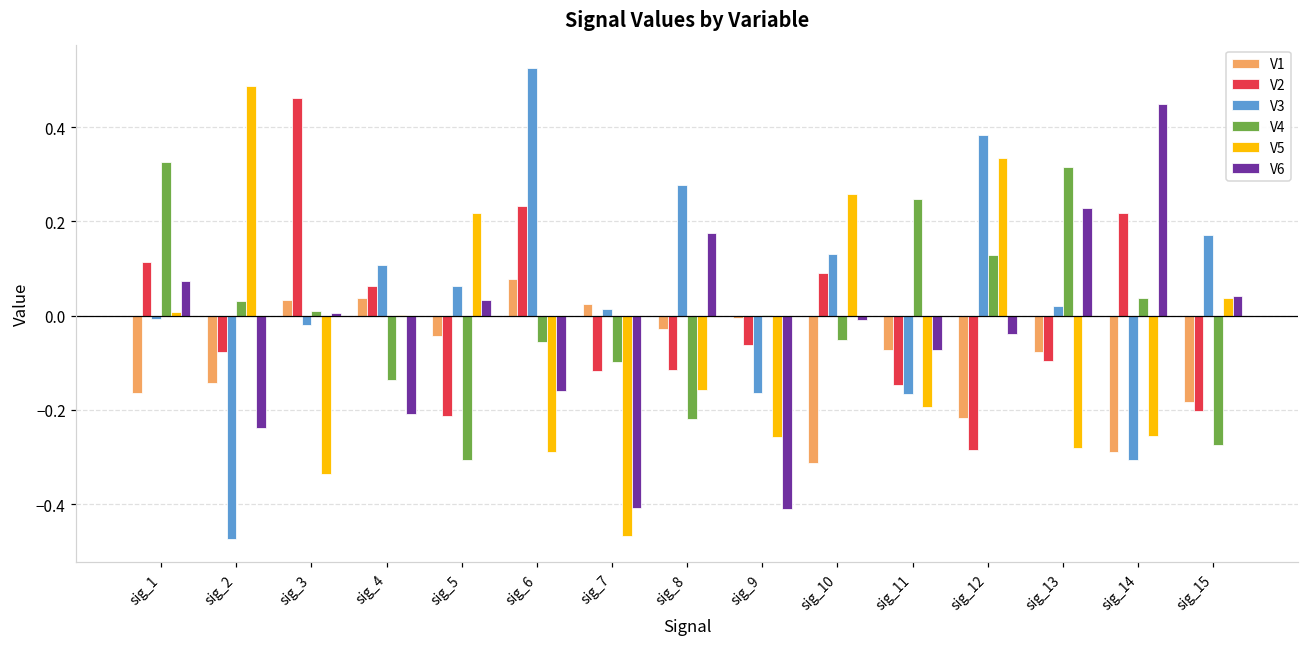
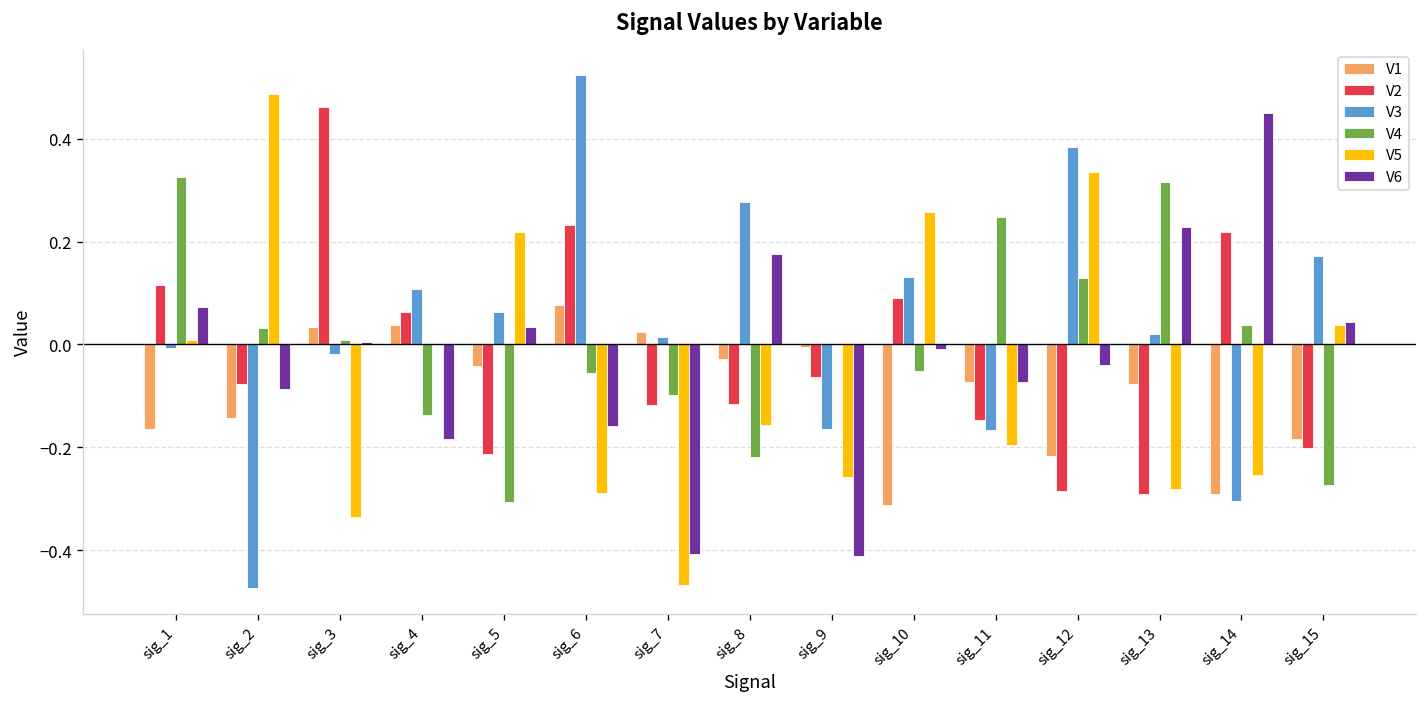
V6, sig_2: -0.24 -> -0.09
V6, sig_4: -0.21 -> -0.18
V2, sig_13: -0.10 -> -0.29
